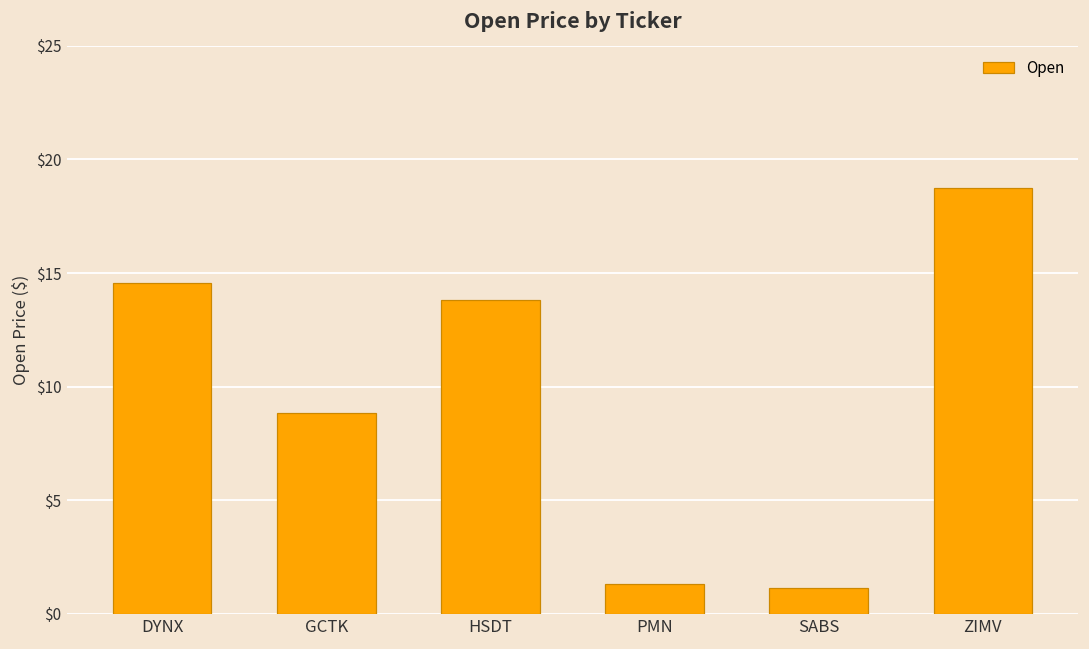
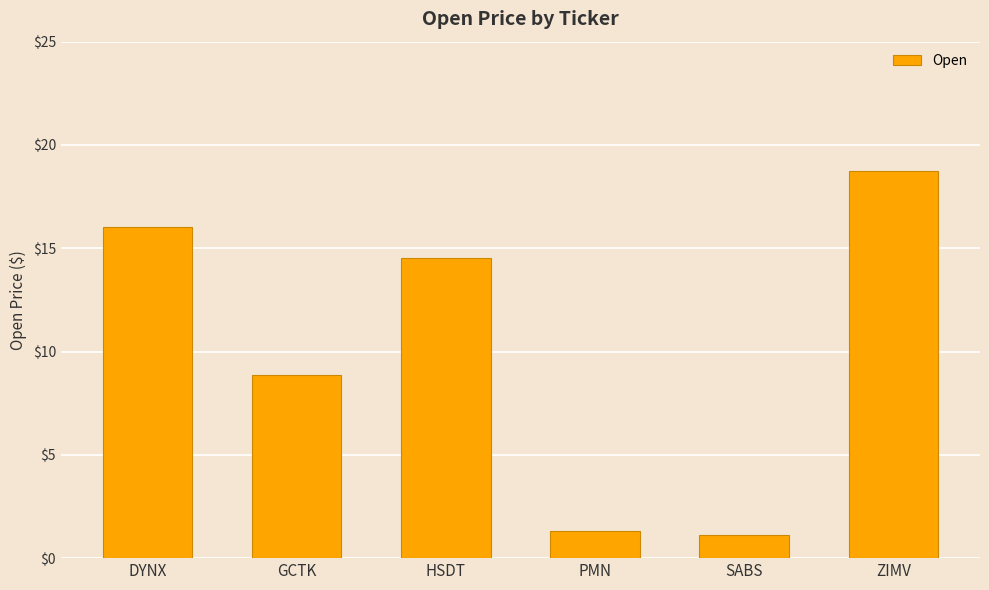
DYNX: $14.6 -> $16.0
HSDT: $13.8 -> $14.6
